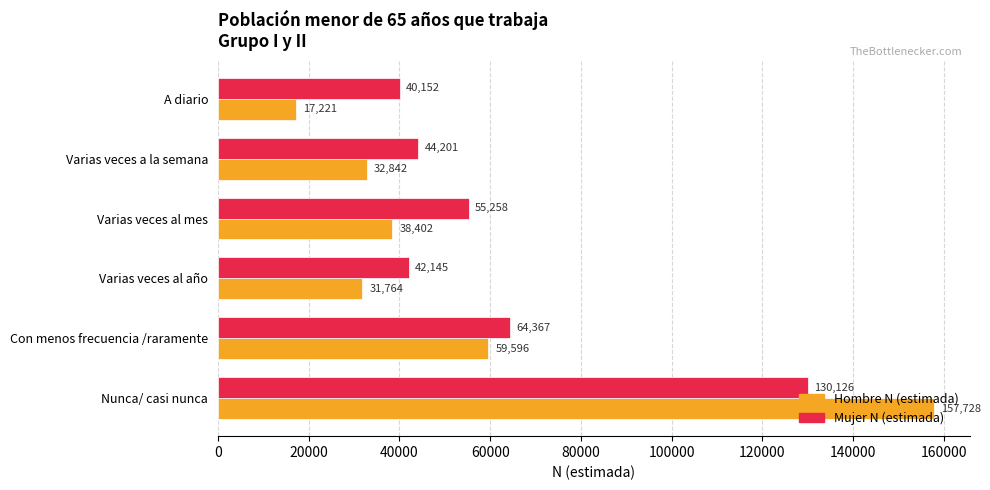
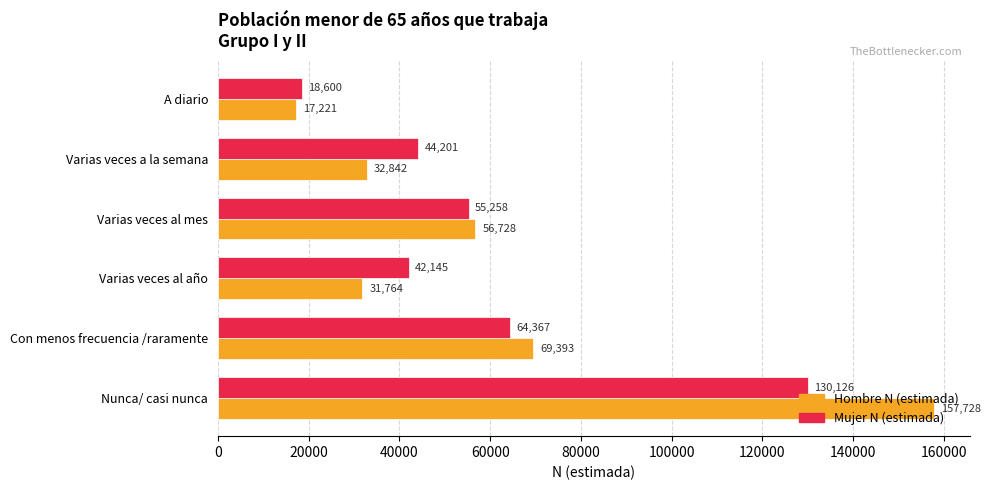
Mujer N (estimada), A diario: 40,152 -> 18,600
Hombre N (estimada), Varias veces al mes: 38,402 -> 56,728
Hombre N (estimada), Con menos frecuencia /raramente: 59,596 -> 69,393
